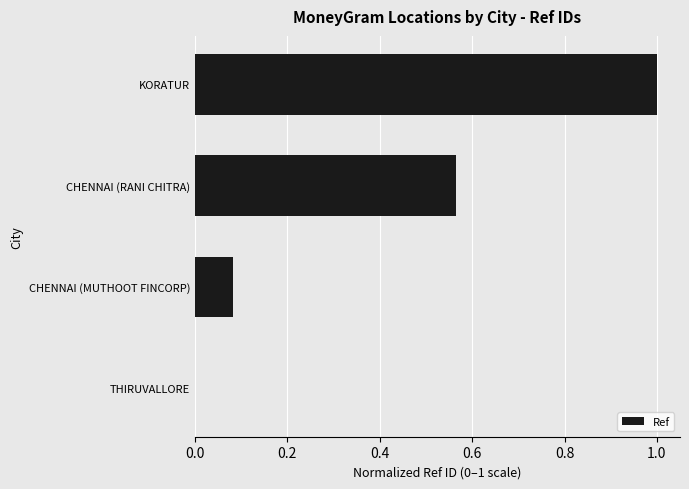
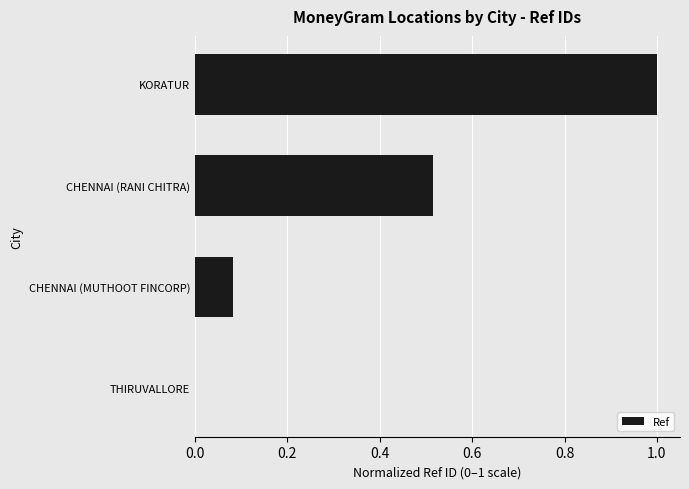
CHENNAI (RANI CHITRA): 0.56 -> 0.51
